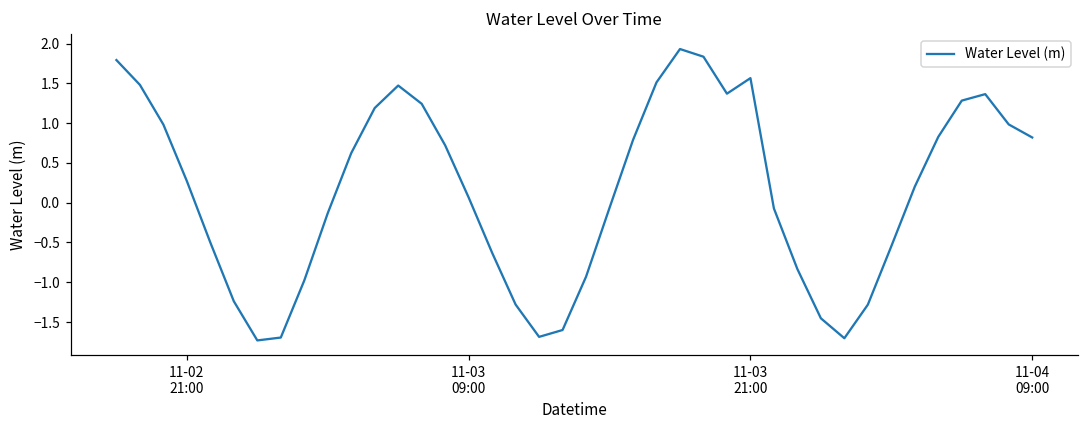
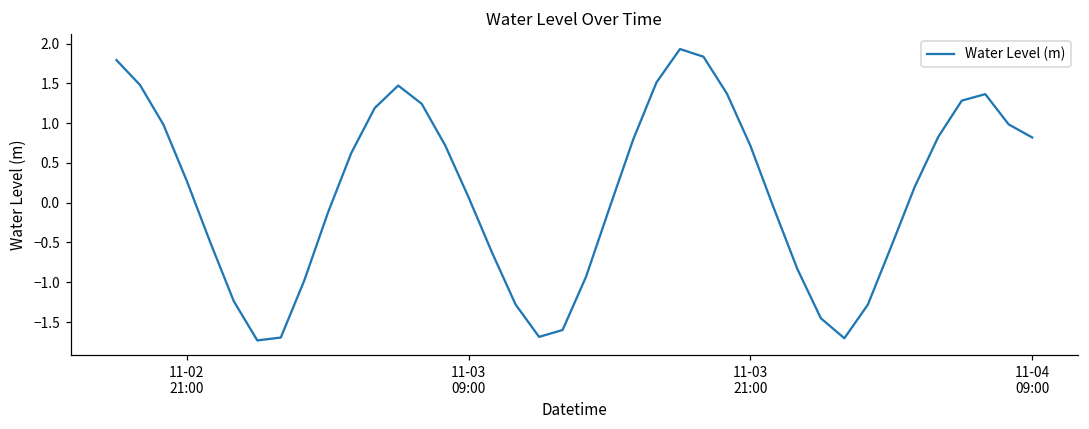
11-03 21:00: 1.6 -> 0.7
